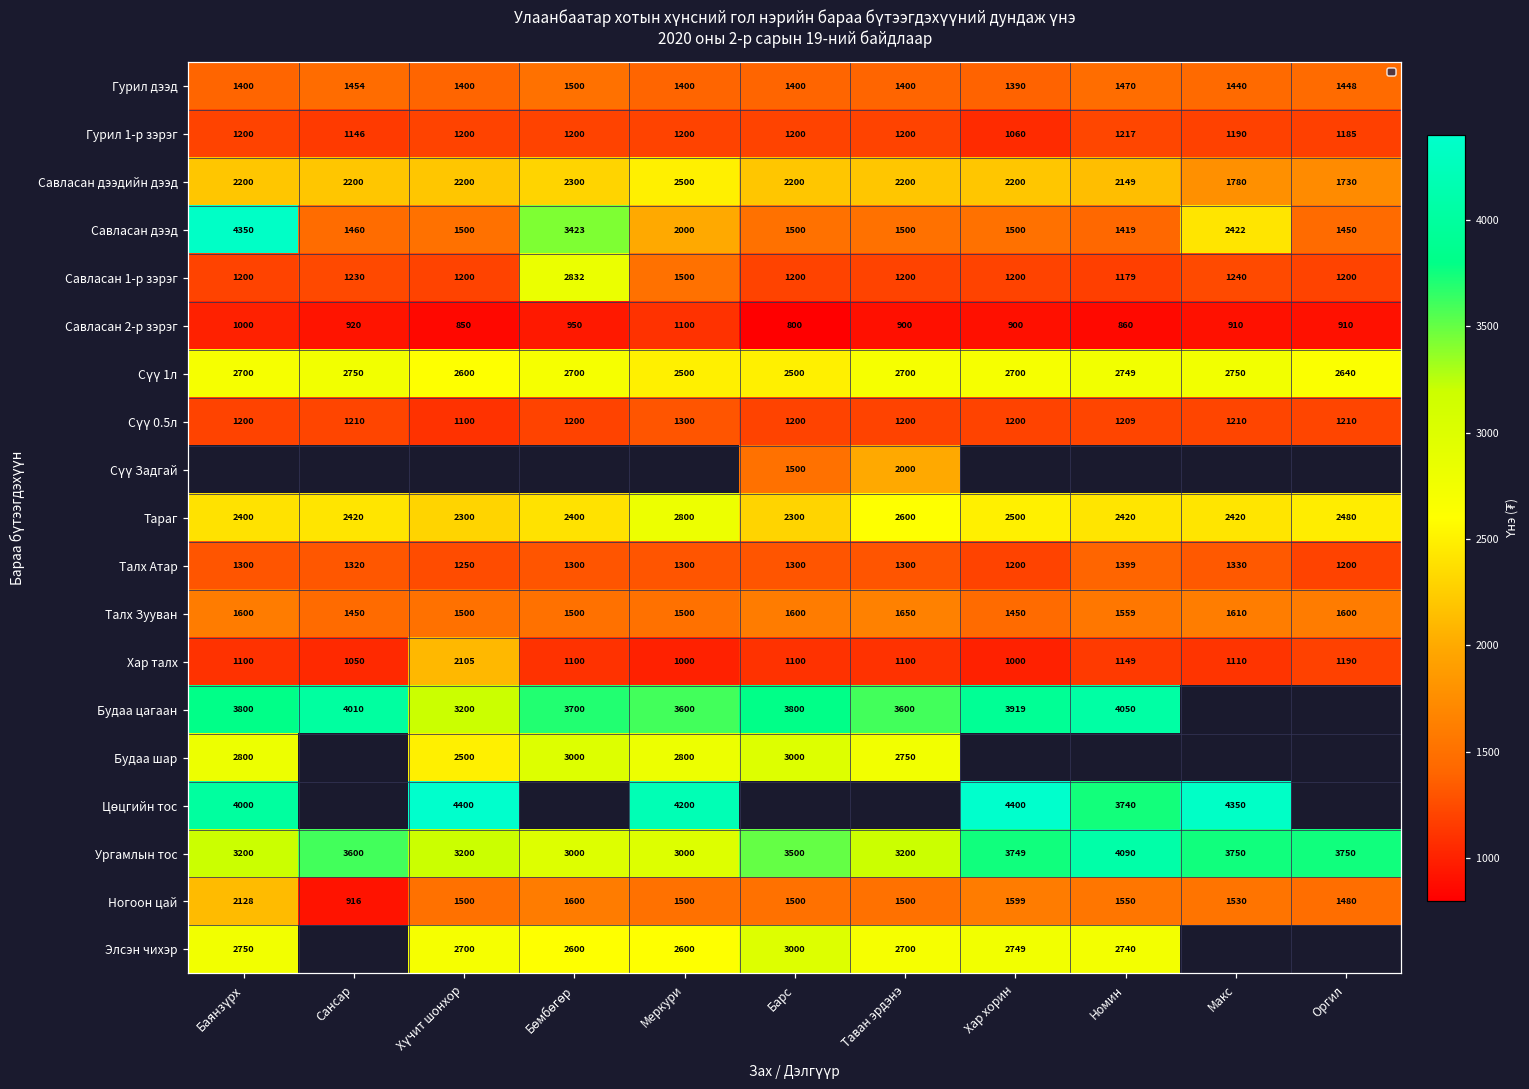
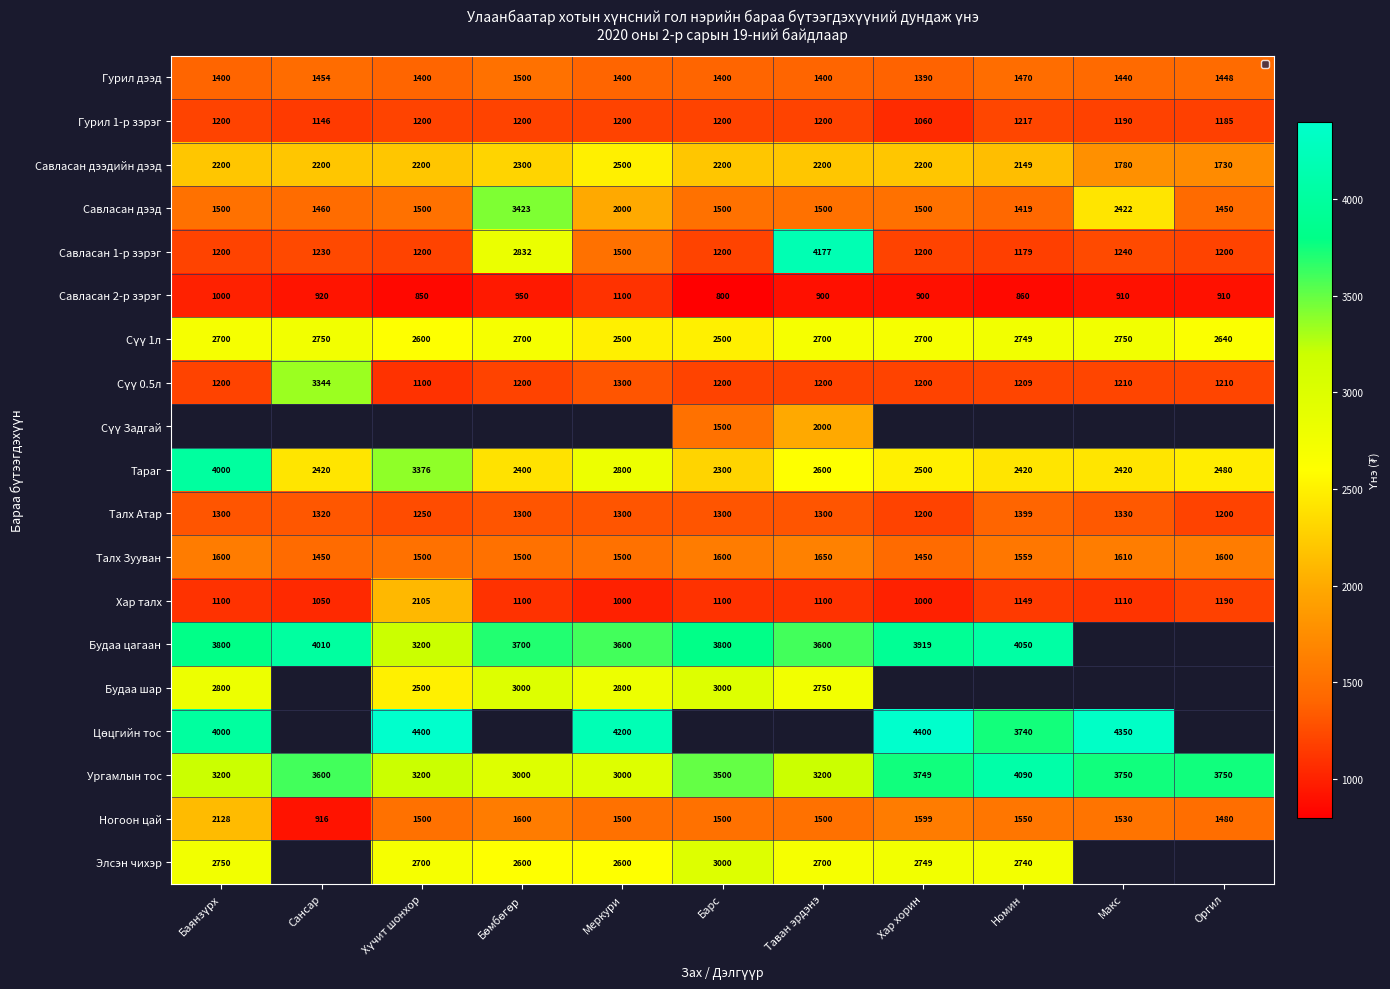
Савласан дээд, Баянзүрх: 4350 -> 1500
Савласан 1-р зэрэг, Таван эрдэнэ: 1200 -> 4177
Сүү 0.5л, Сансар: 1210 -> 3344
Тараг, Баянзүрх: 2400 -> 4000
Тараг, Хүчит шонхор: 2300 -> 3376
